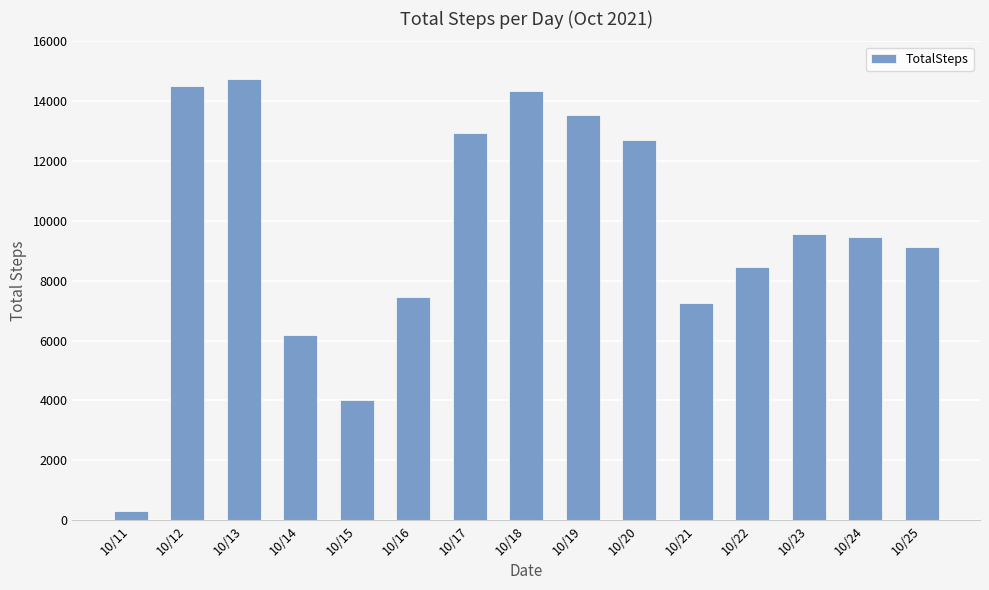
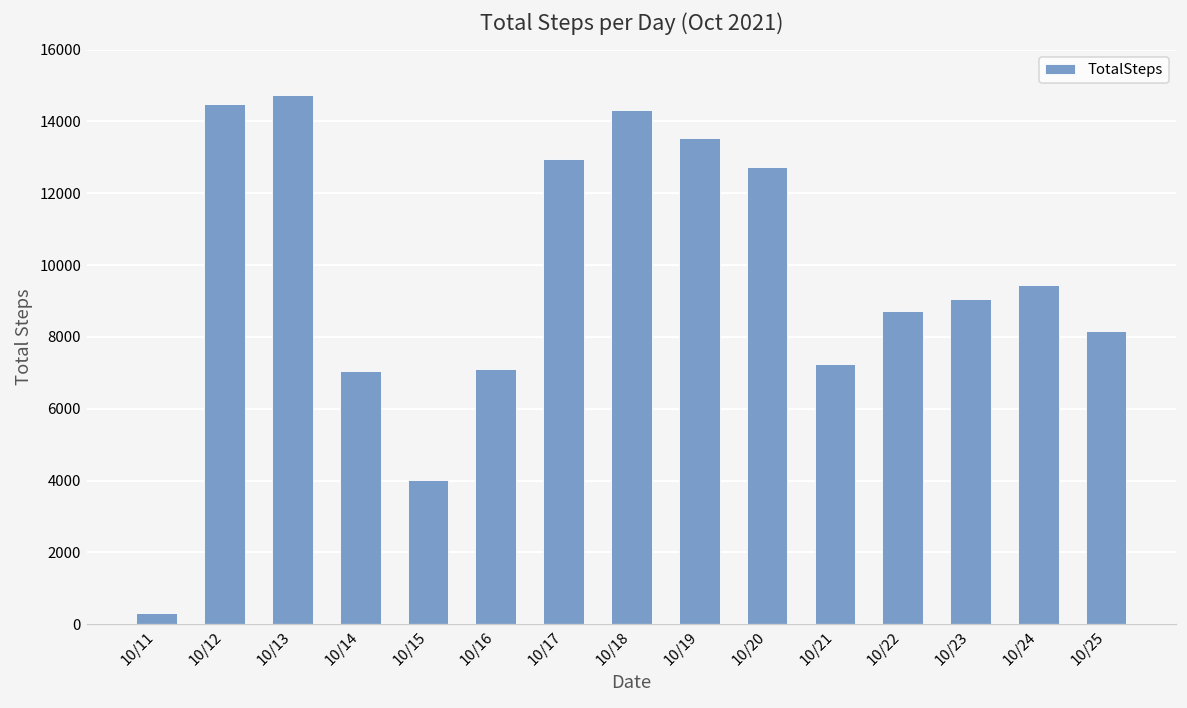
10/14: 6200 -> 7000
10/16: 7500 -> 7100
10/22: 8500 -> 8700
10/23: 9600 -> 9000
10/25: 9100 -> 8200
